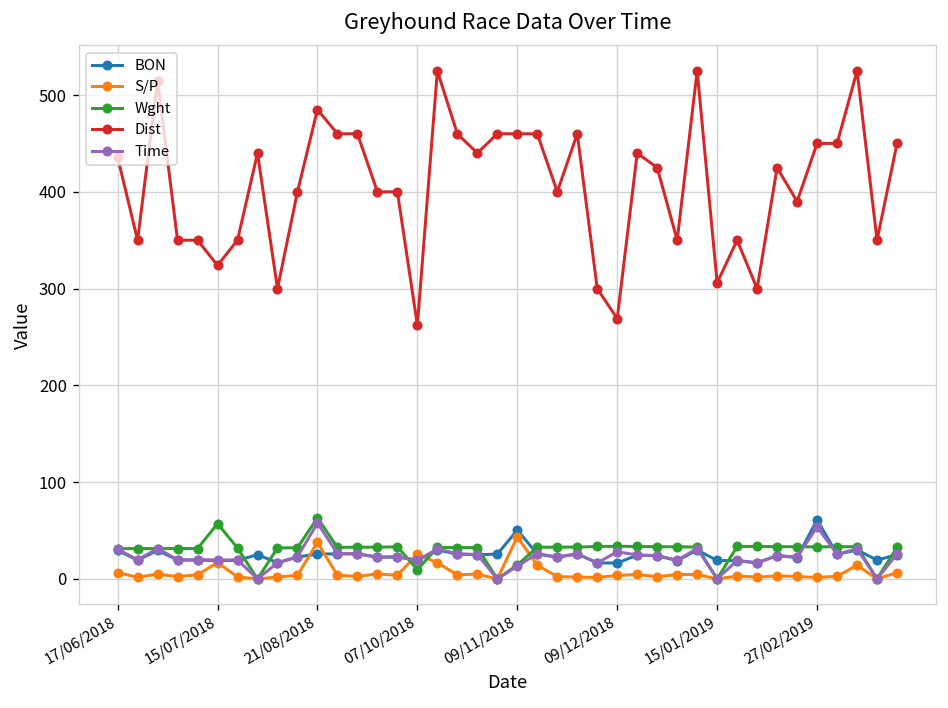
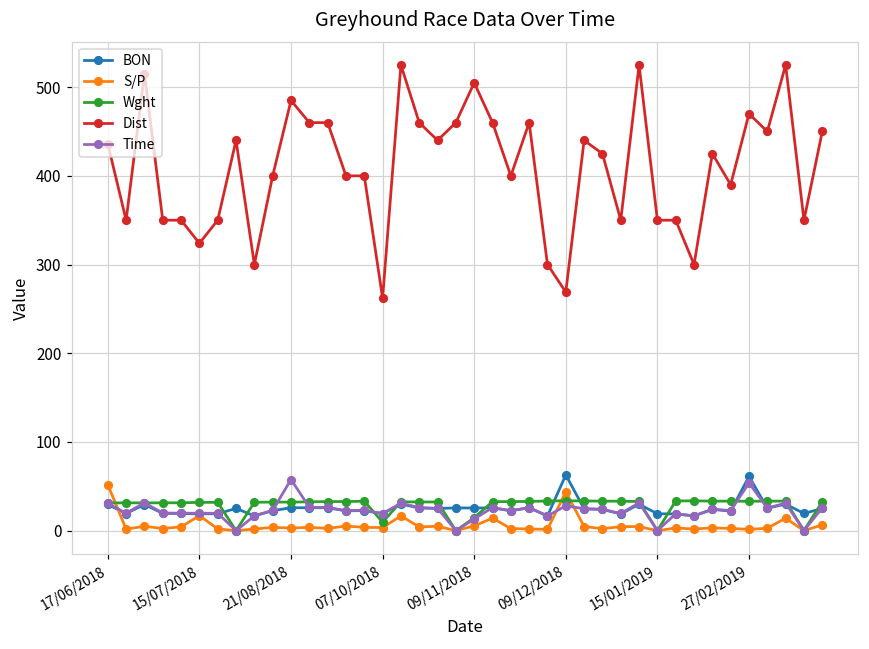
S/P, 17/06/2018: 10 -> 50
Wght, 15/07/2018: 60 -> 30
S/P, 21/08/2018: 40 -> 0
Wght, 21/08/2018: 60 -> 30
S/P, 07/10/2018: 30 -> 0
BON, 09/11/2018: 50 -> 30
S/P, 09/11/2018: 40 -> 10
Dist, 09/11/2018: 460 -> 510
BON, 09/12/2018: 20 -> 60
S/P, 09/12/2018: 0 -> 40
Dist, 15/01/2019: 310 -> 350
Dist, 27/02/2019: 450 -> 470
